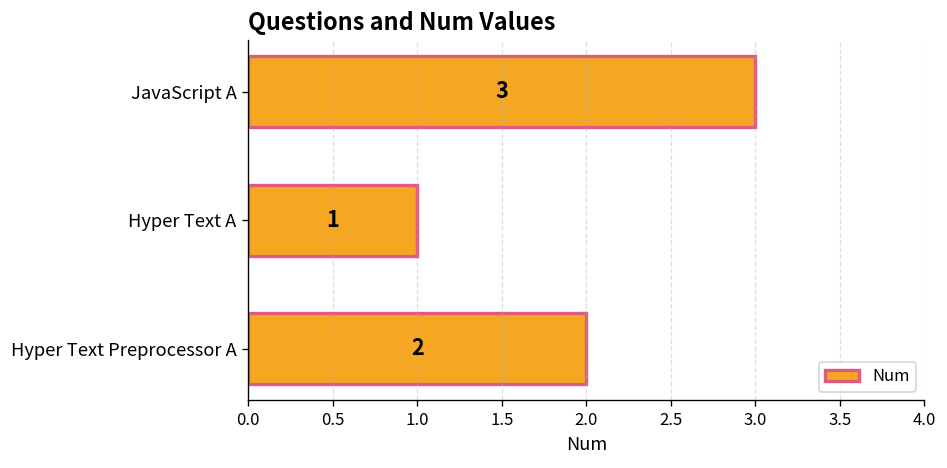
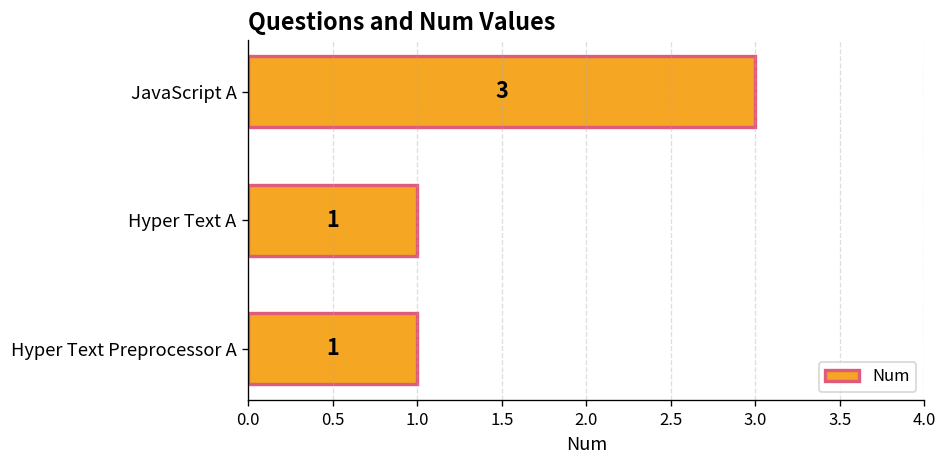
Hyper Text Preprocessor A: 2 -> 1
